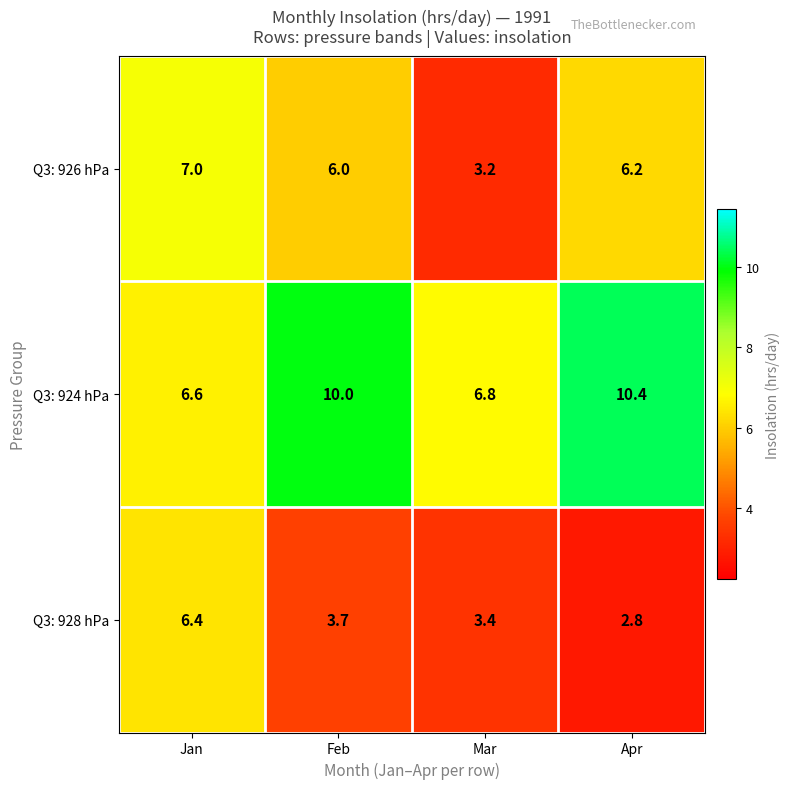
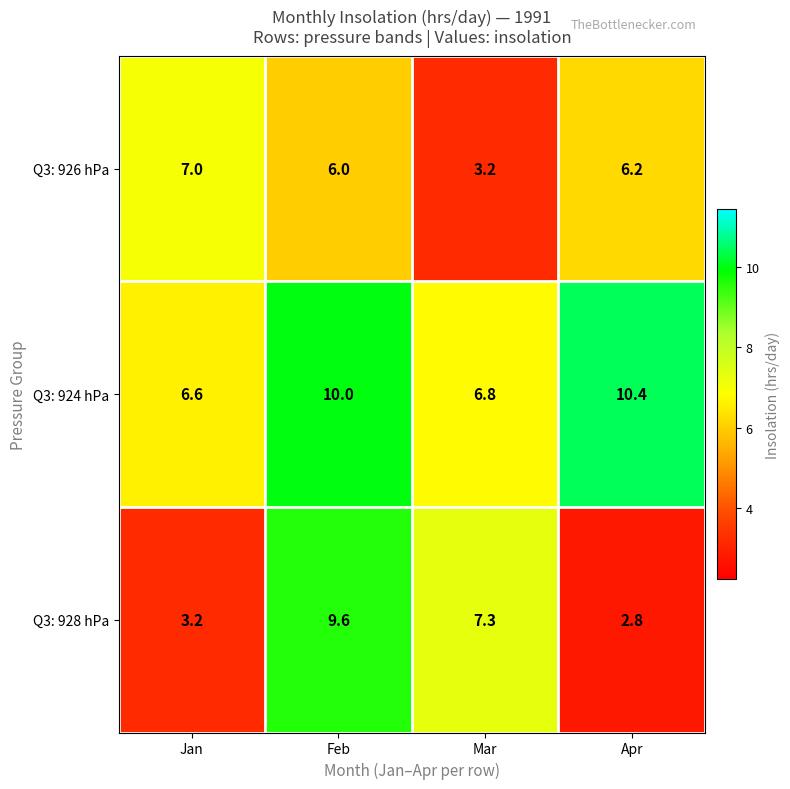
Q3: 928 hPa, Jan: 6.4 -> 3.2
Q3: 928 hPa, Feb: 3.7 -> 9.6
Q3: 928 hPa, Mar: 3.4 -> 7.3
